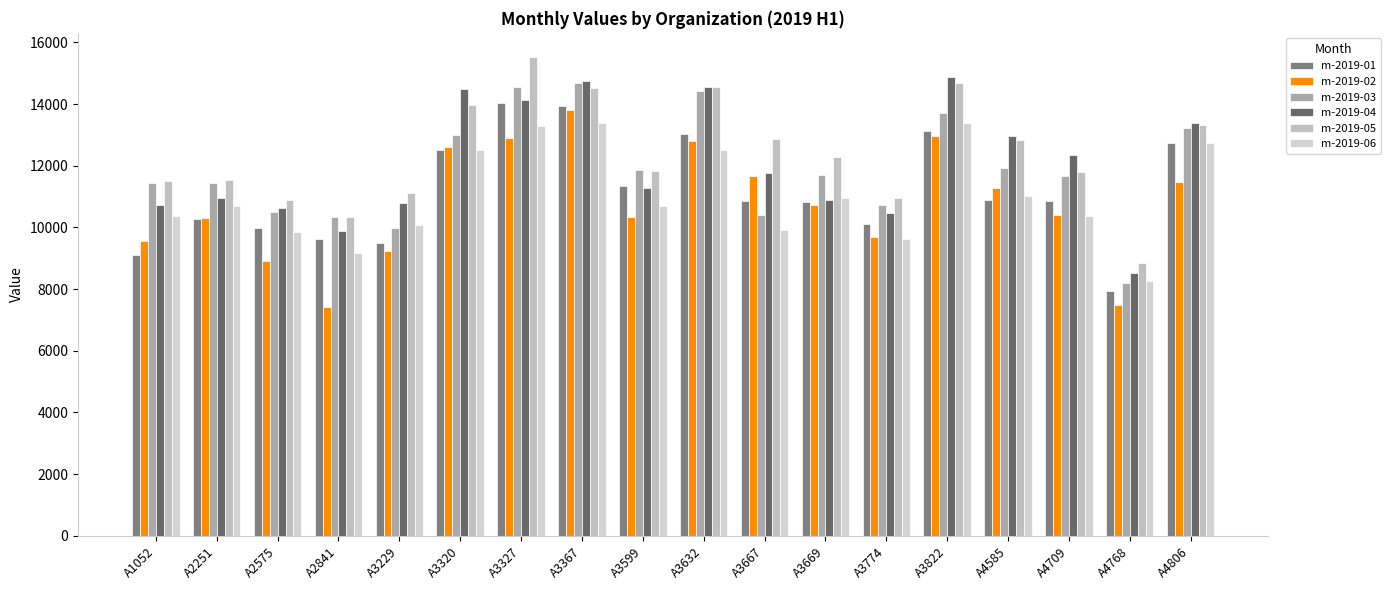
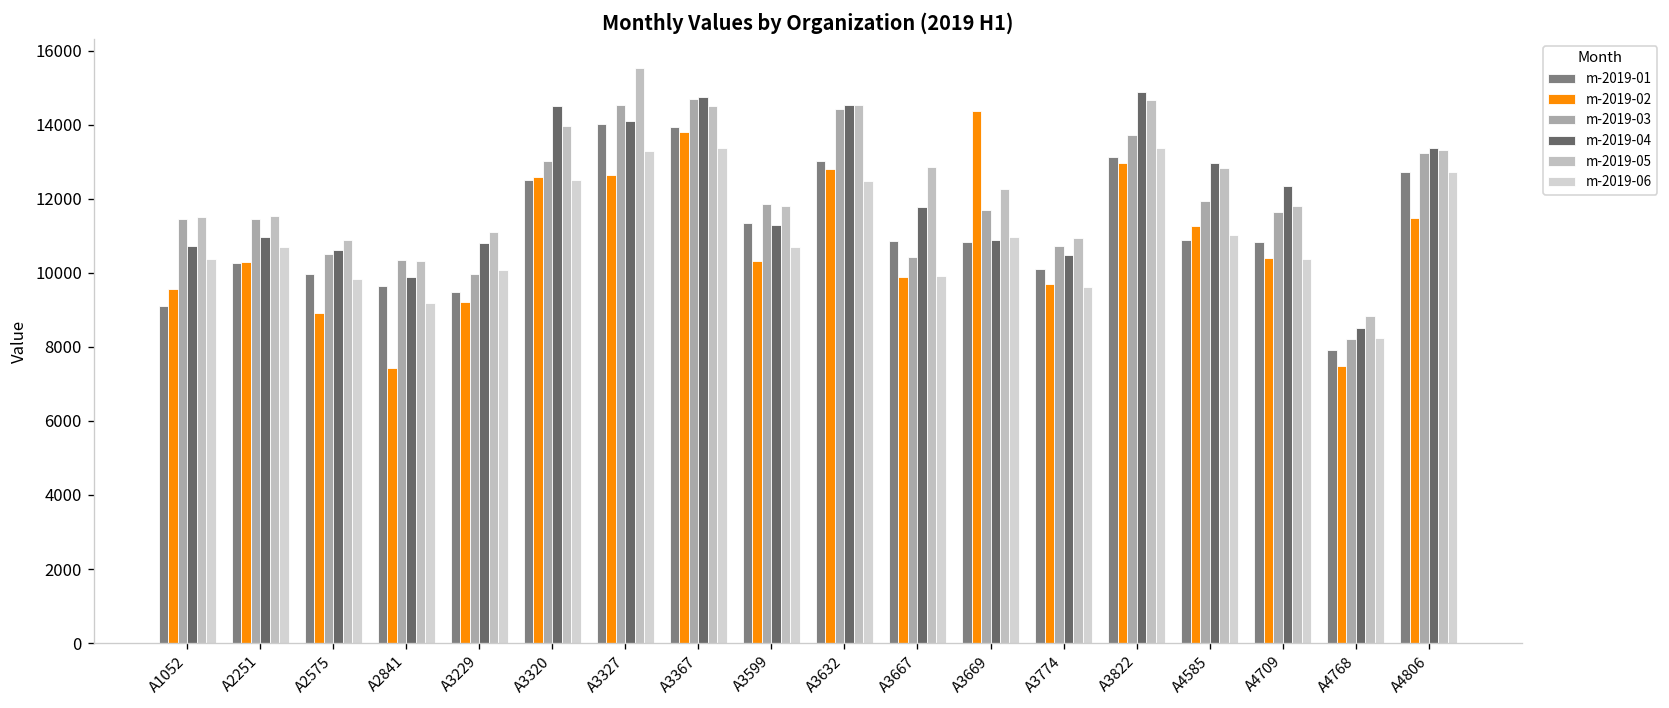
m-2019-02, A3327: 12900 -> 12600
m-2019-02, A3667: 11700 -> 9900
m-2019-02, A3669: 10700 -> 14400
